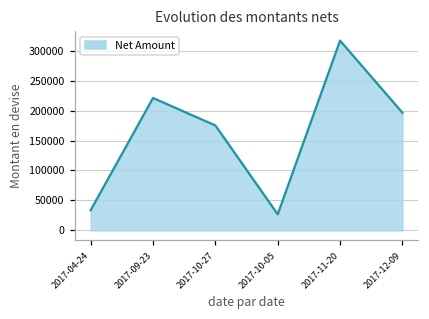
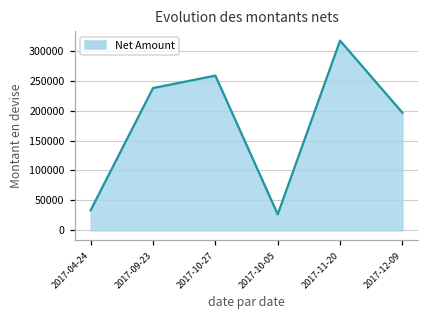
2017-09-23: 220000 -> 240000
2017-10-27: 180000 -> 260000
